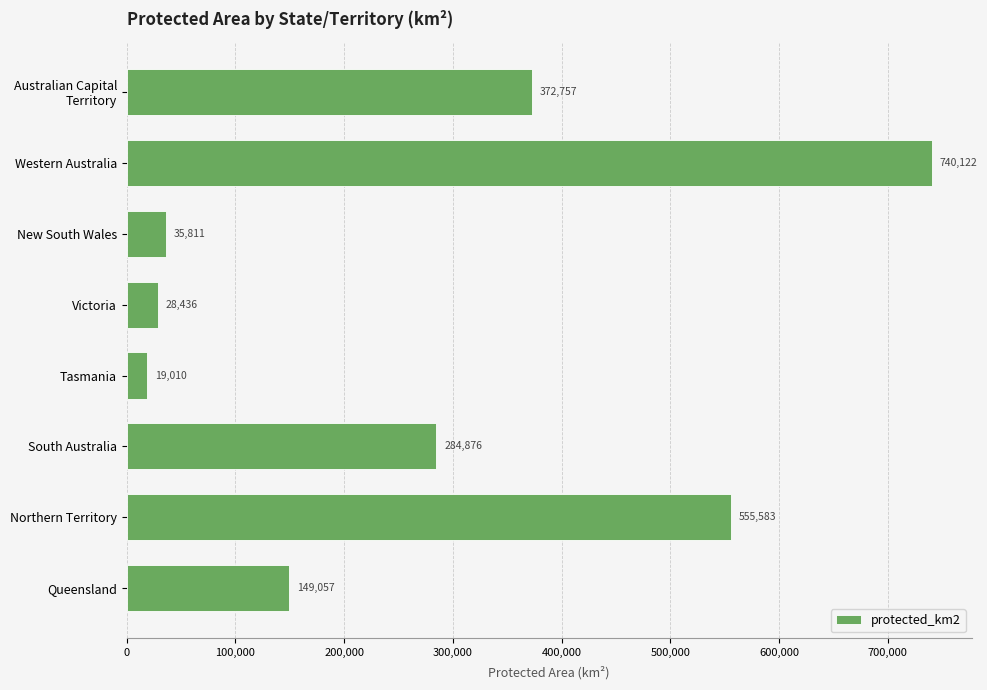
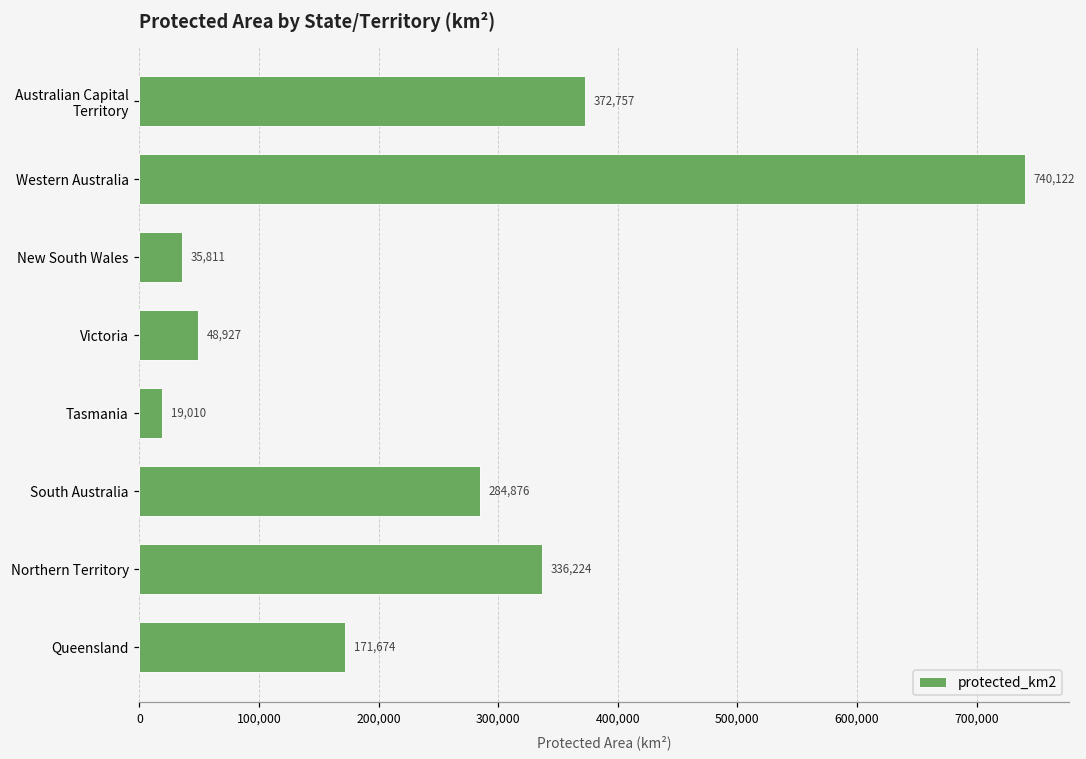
Victoria: 28,436 -> 48,927
Northern Territory: 555,583 -> 336,224
Queensland: 149,057 -> 171,674
